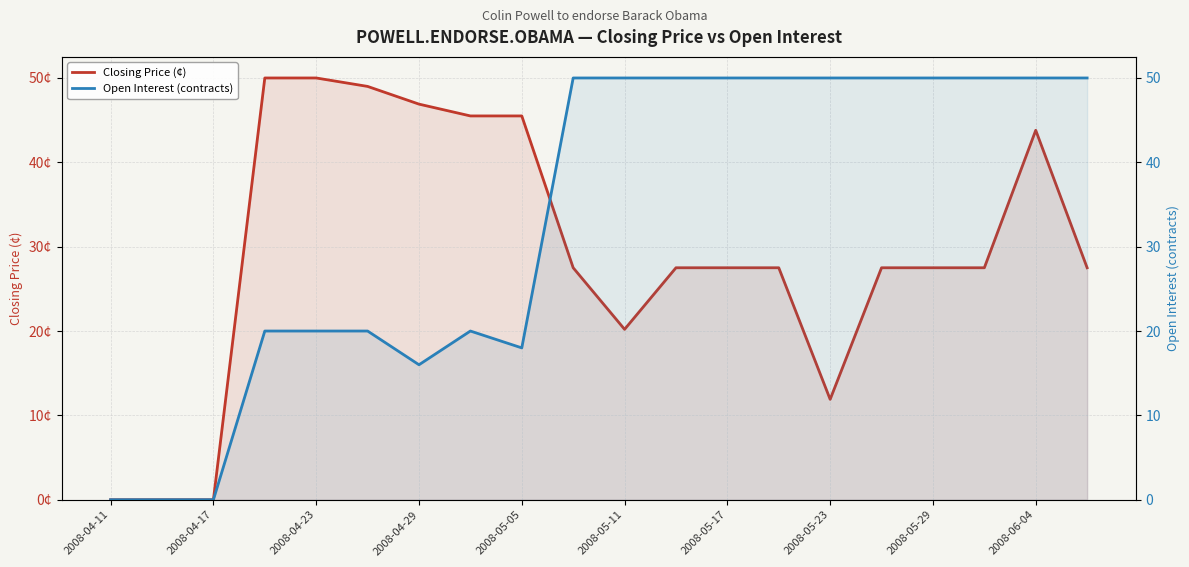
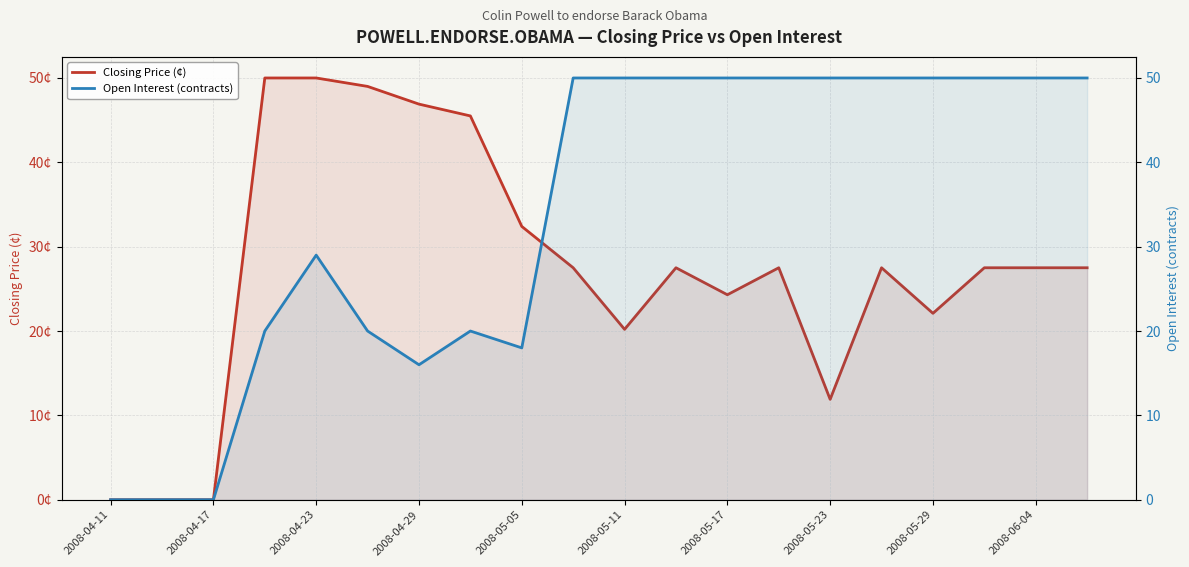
Closing Price (¢), 2008-05-05: 46¢ -> 32¢
Closing Price (¢), 2008-05-17: 28¢ -> 24¢
Closing Price (¢), 2008-05-29: 28¢ -> 22¢
Closing Price (¢), 2008-06-04: 44¢ -> 28¢
Open Interest (contracts), 2008-04-23: 20 -> 29
